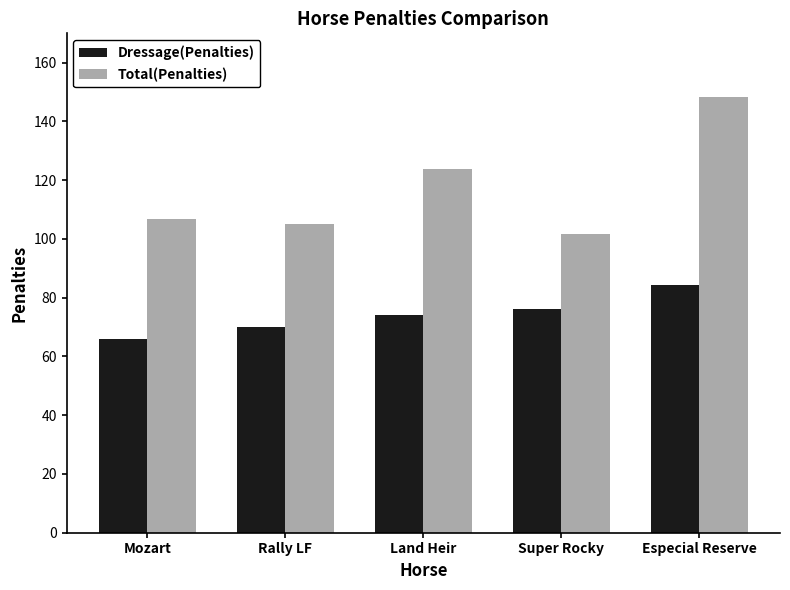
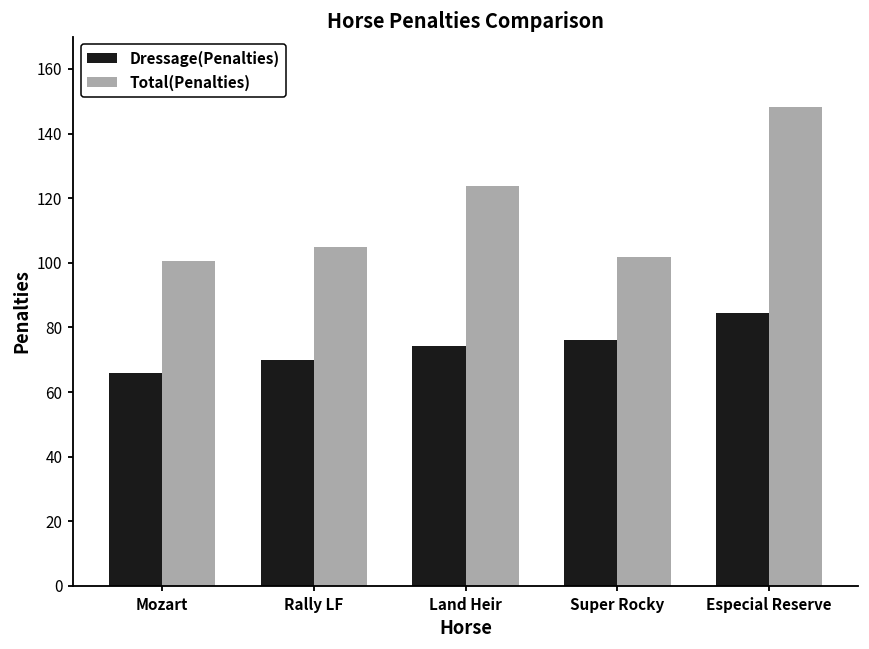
Total(Penalties), Mozart: 107 -> 101
